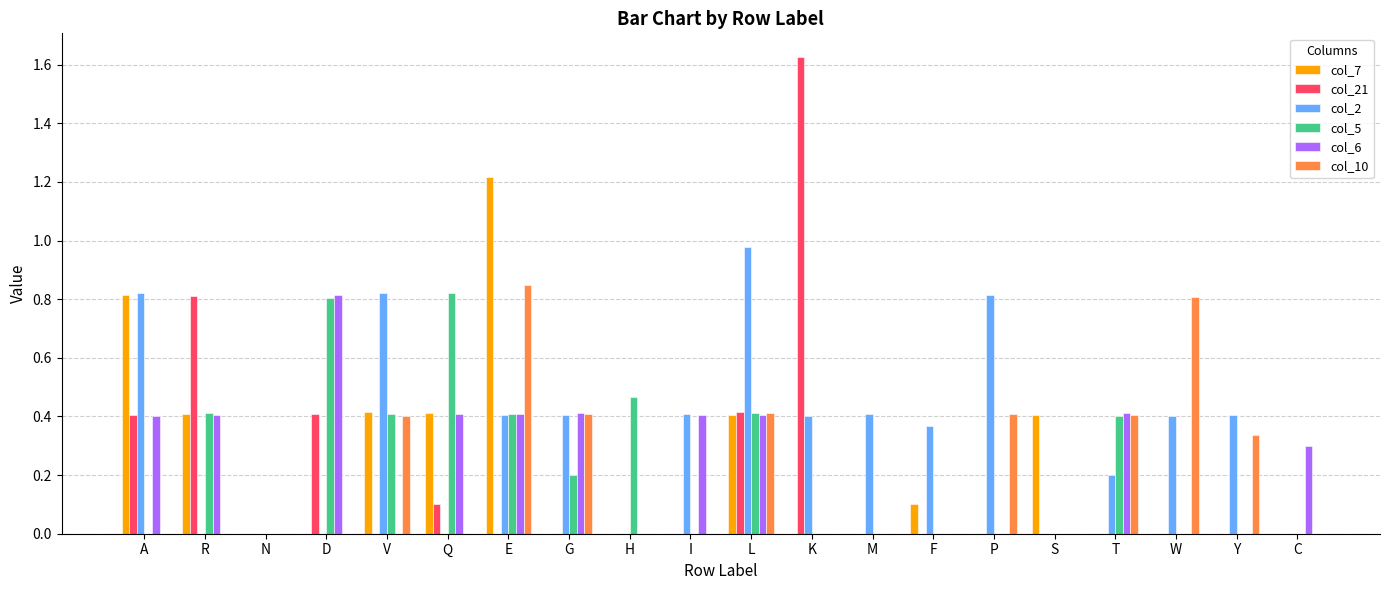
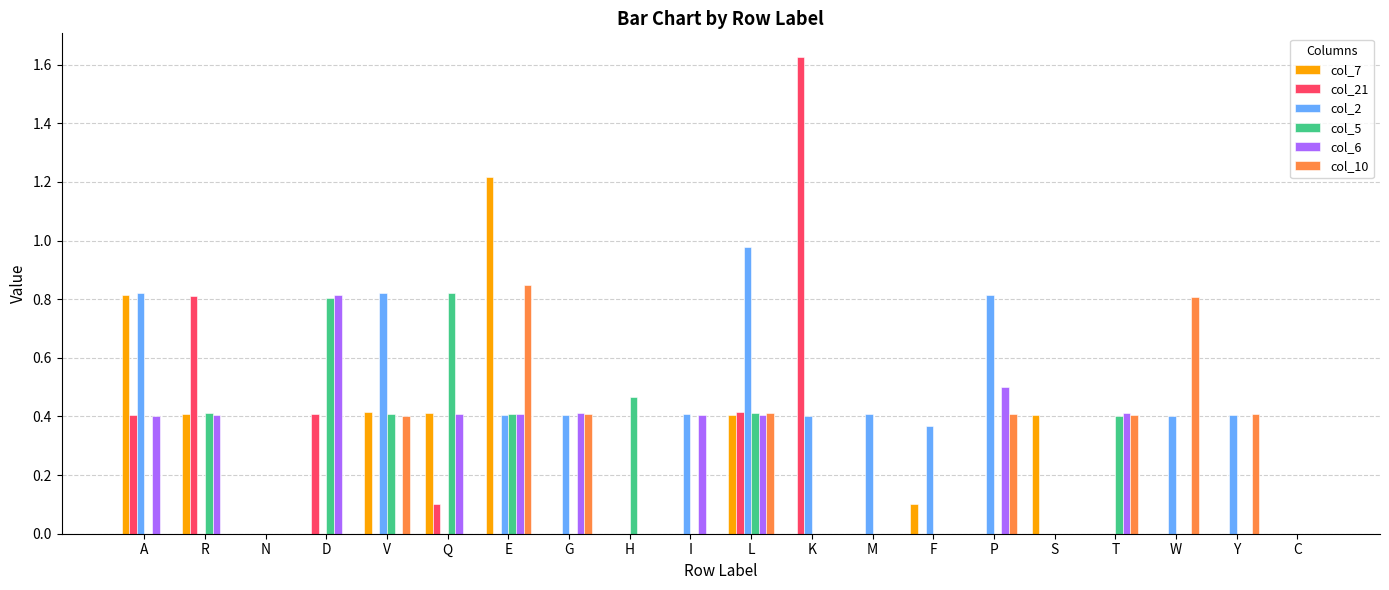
col_5, G: 0.2 -> 0.0
col_6, P: 0.0 -> 0.5
col_2, T: 0.2 -> 0.0
col_10, Y: 0.34 -> 0.41
col_6, C: 0.3 -> 0.0
